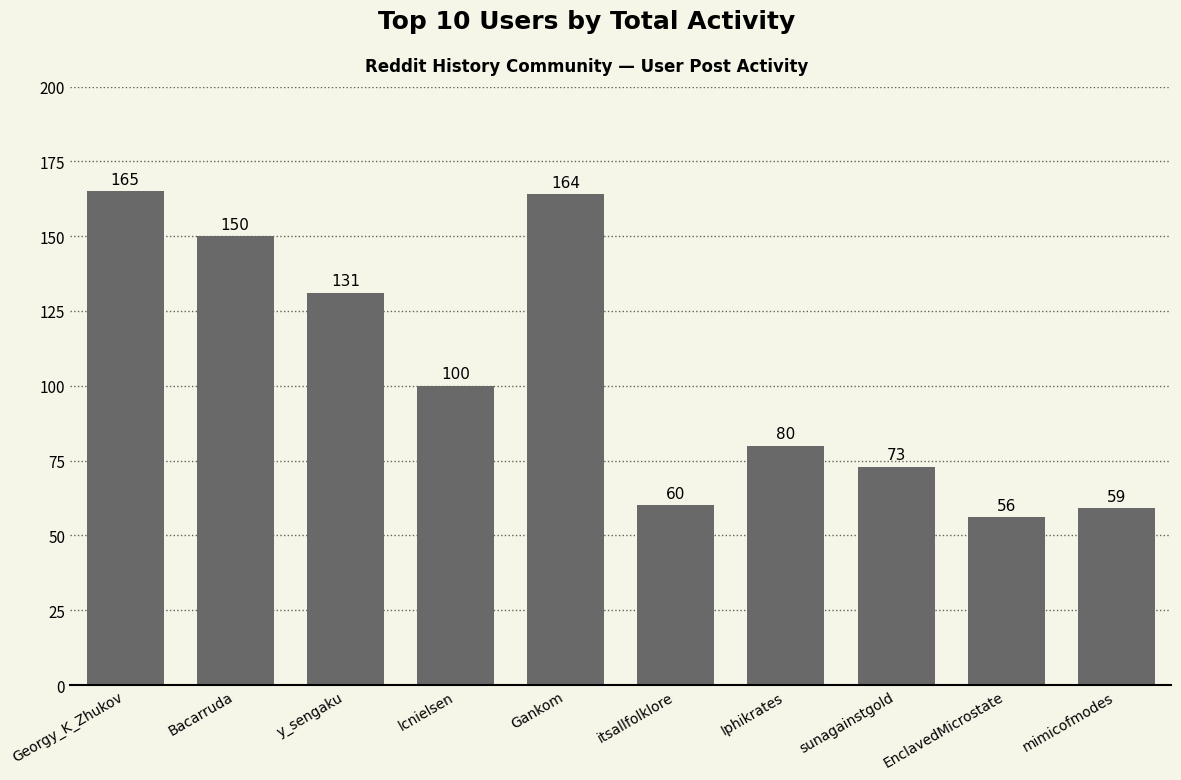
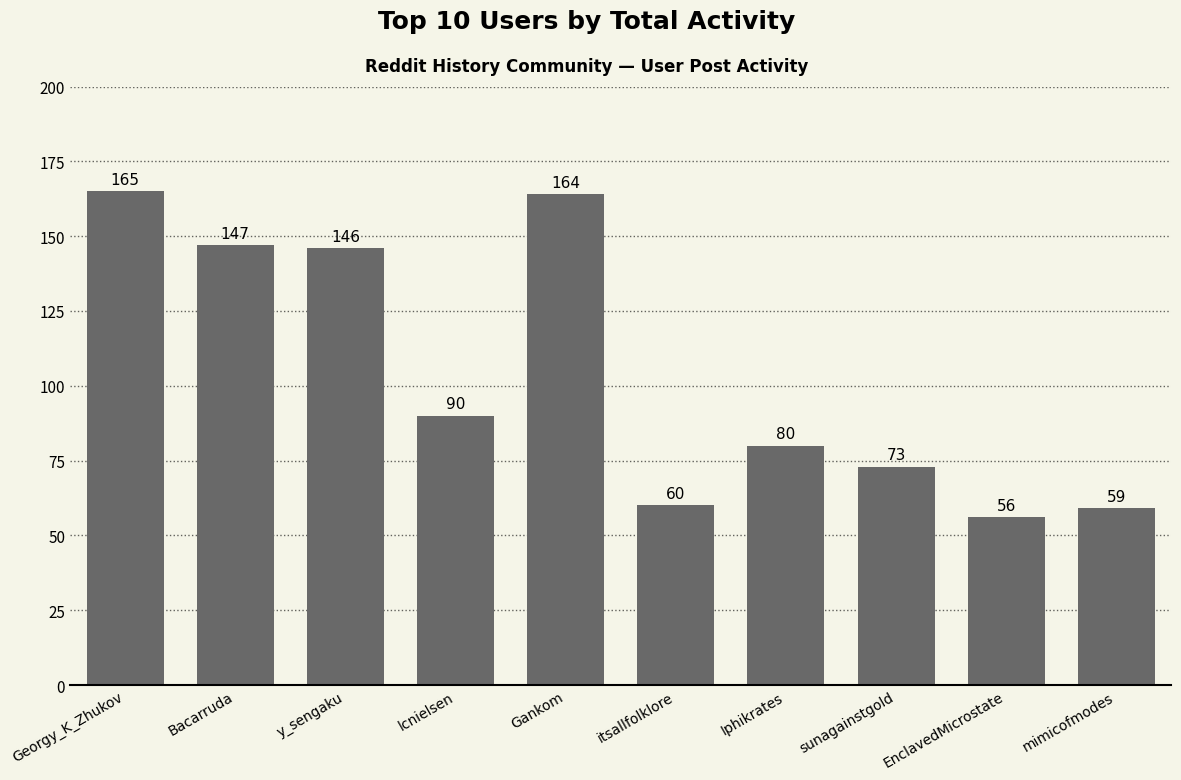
Bacarruda: 150 -> 147
y_sengaku: 131 -> 146
lcnielsen: 100 -> 90
